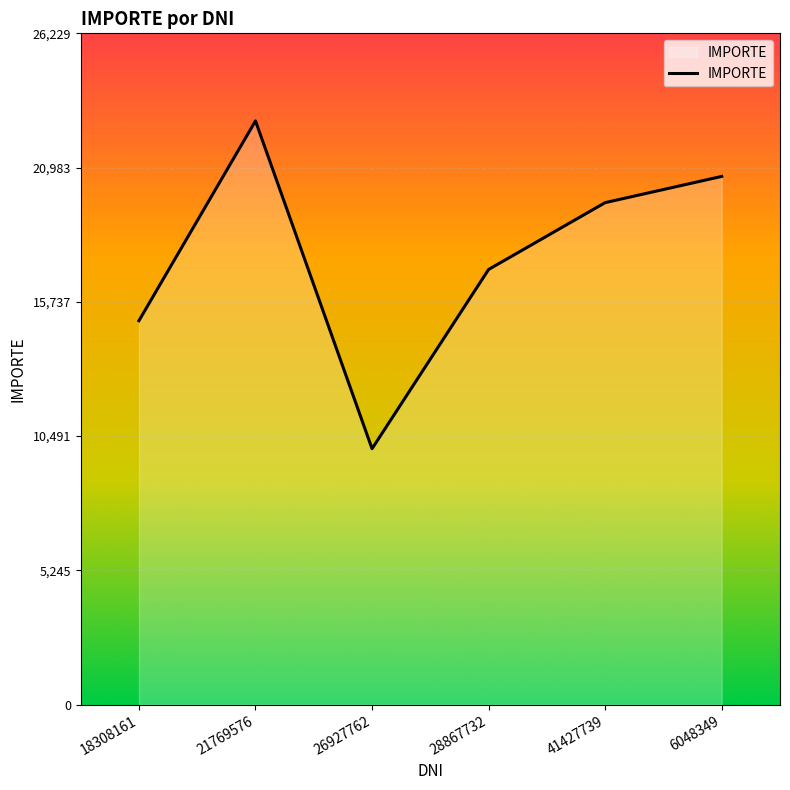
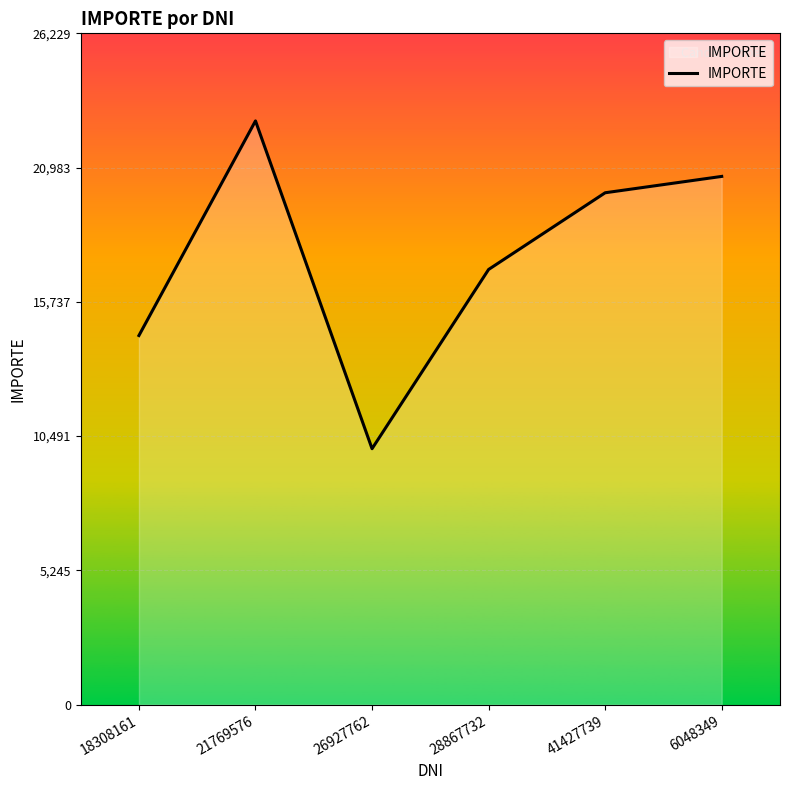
18308161: 15,000 -> 14,400
41427739: 19,600 -> 20,000
